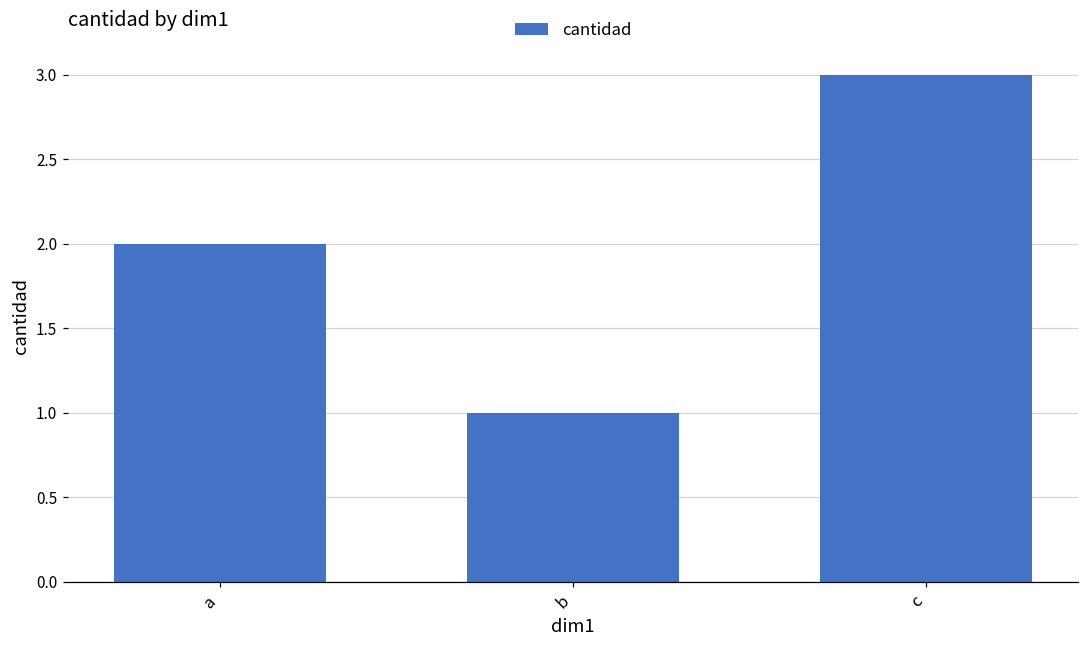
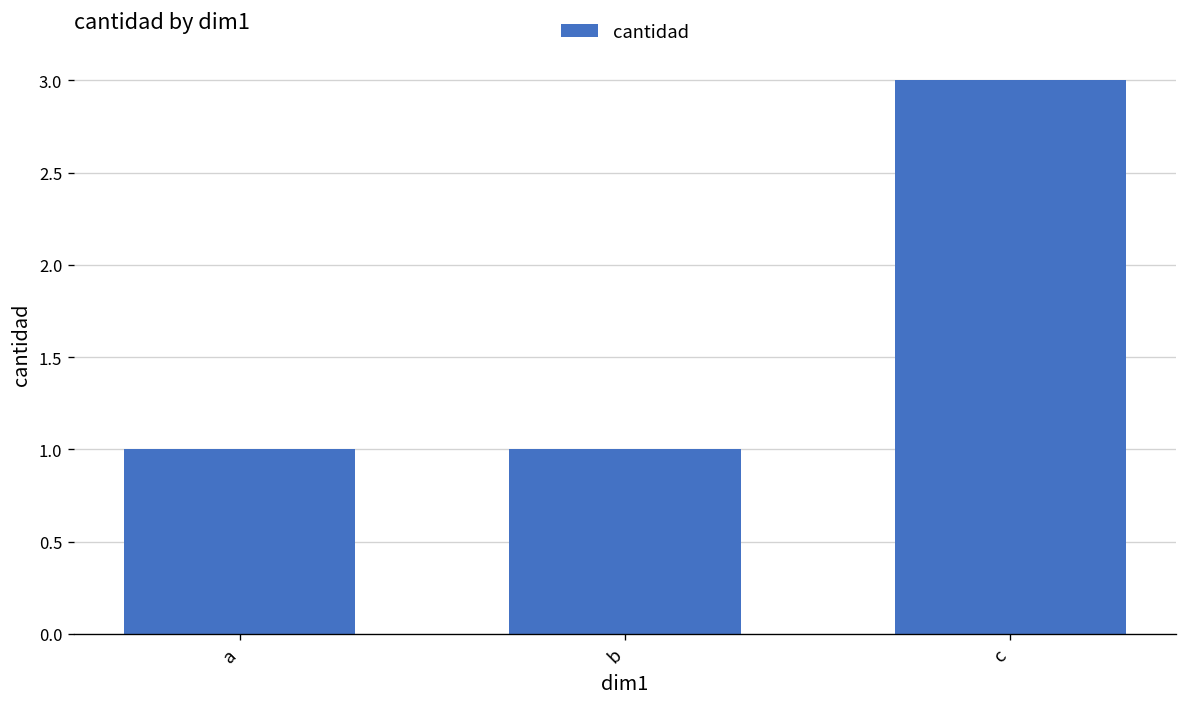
a: 2 -> 1
